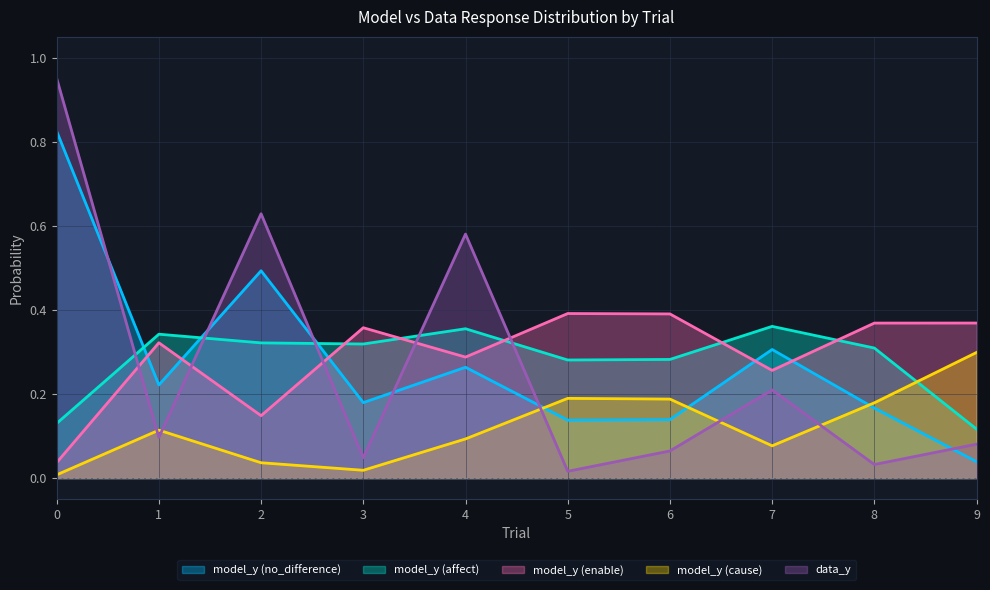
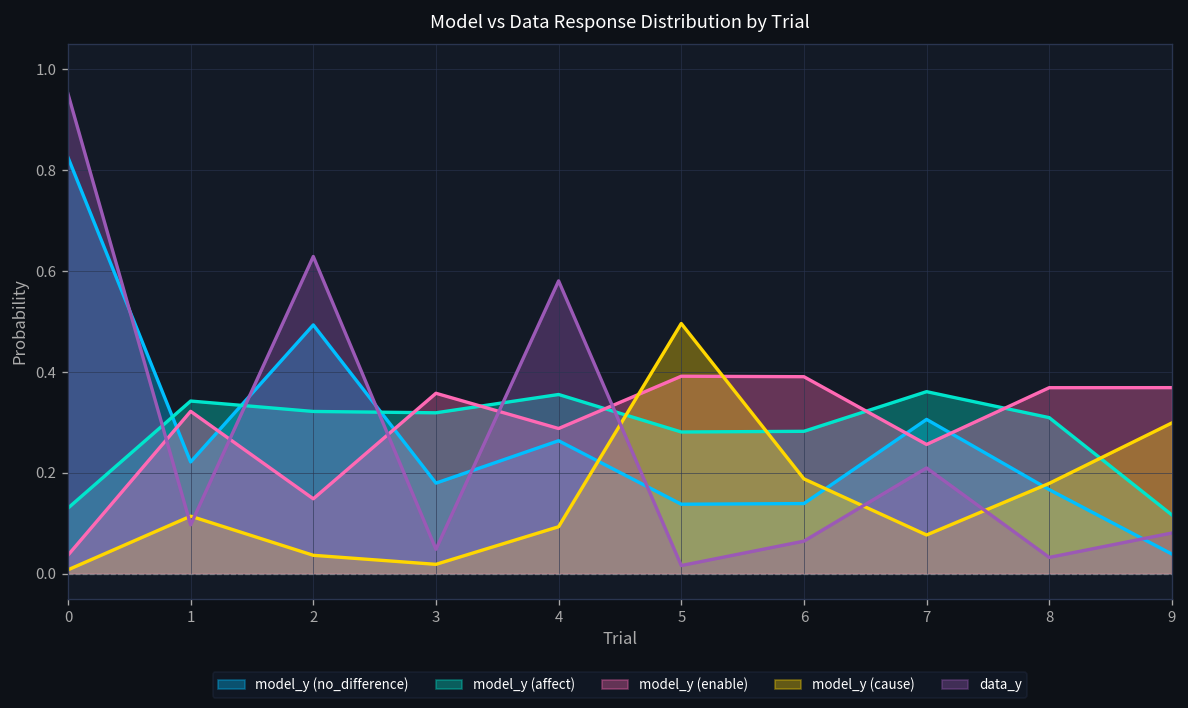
model_y (cause), 5: 0.19 -> 0.50
